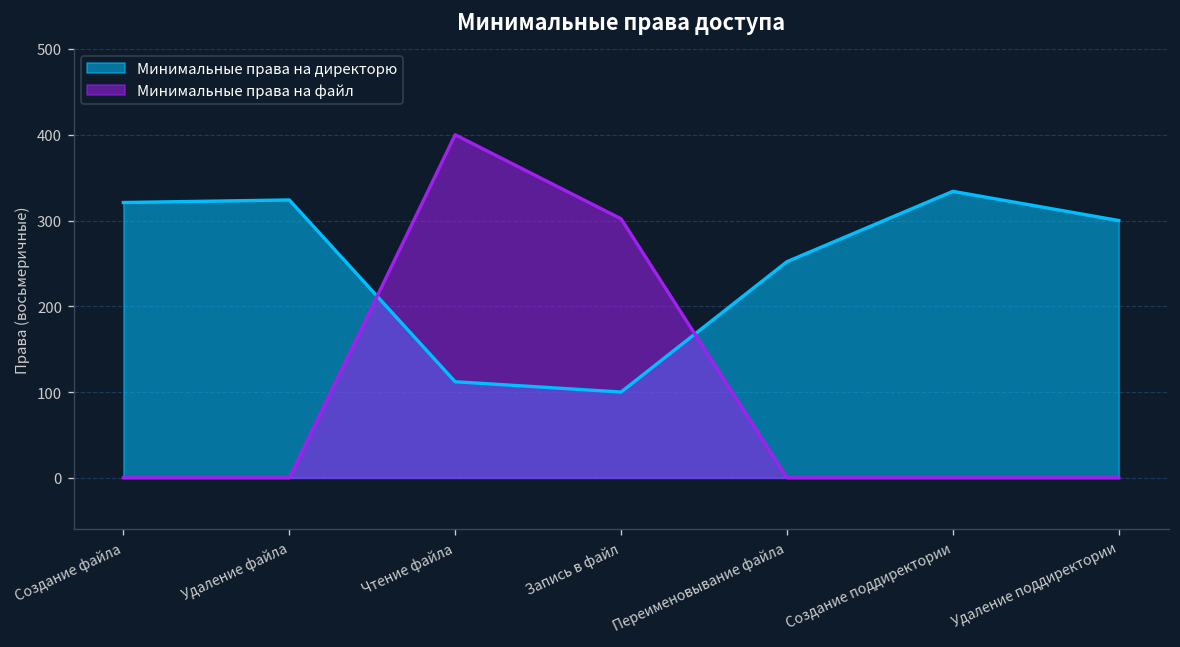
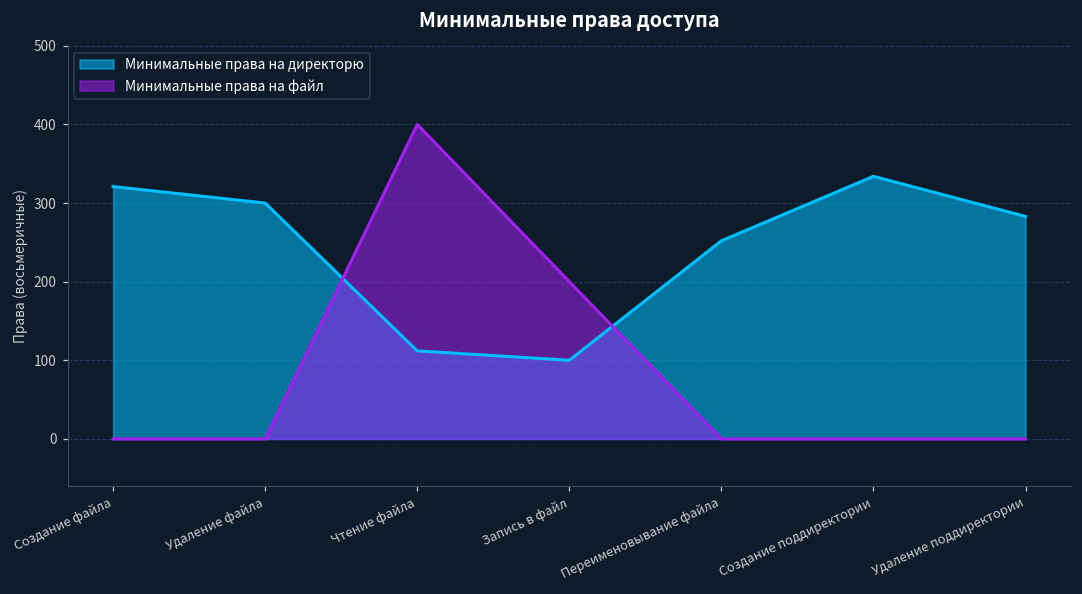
Минимальные права на директорю, Удаление файла: 320 -> 300
Минимальные права на файл, Запись в файл: 300 -> 200
Минимальные права на директорю, Удаление поддиректории: 300 -> 280
